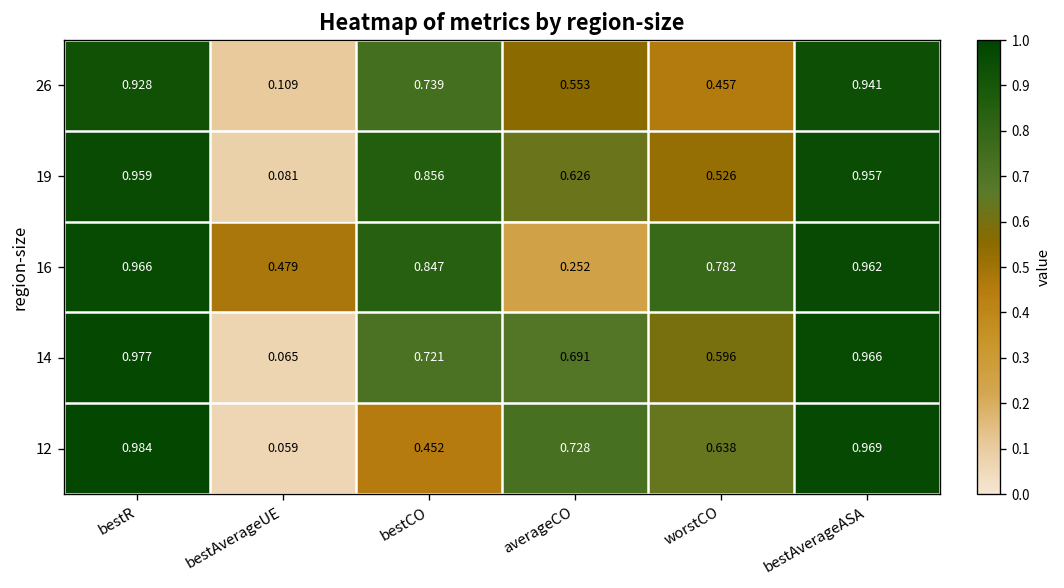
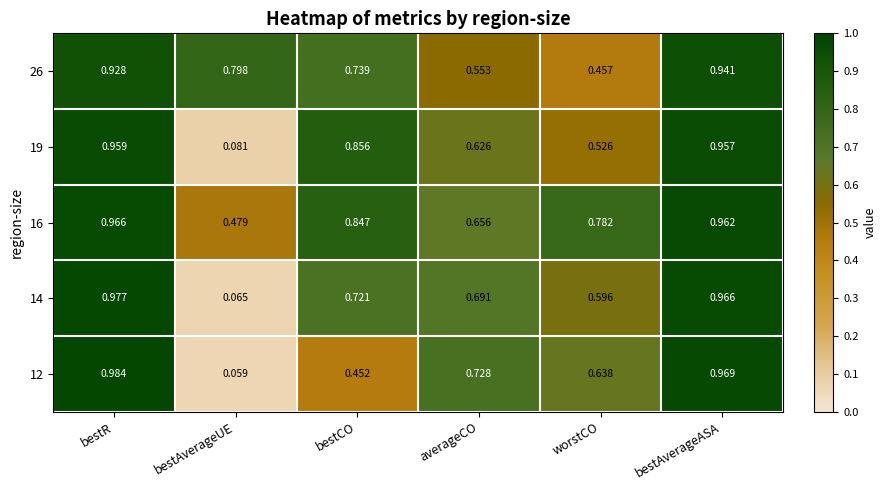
26, bestAverageUE: 0.109 -> 0.798
16, averageCO: 0.252 -> 0.656
